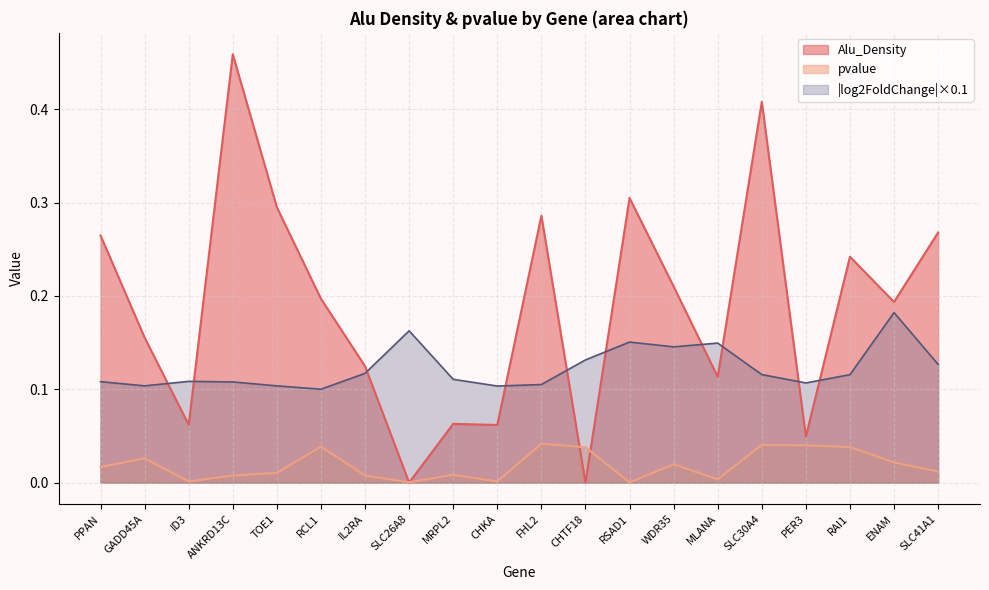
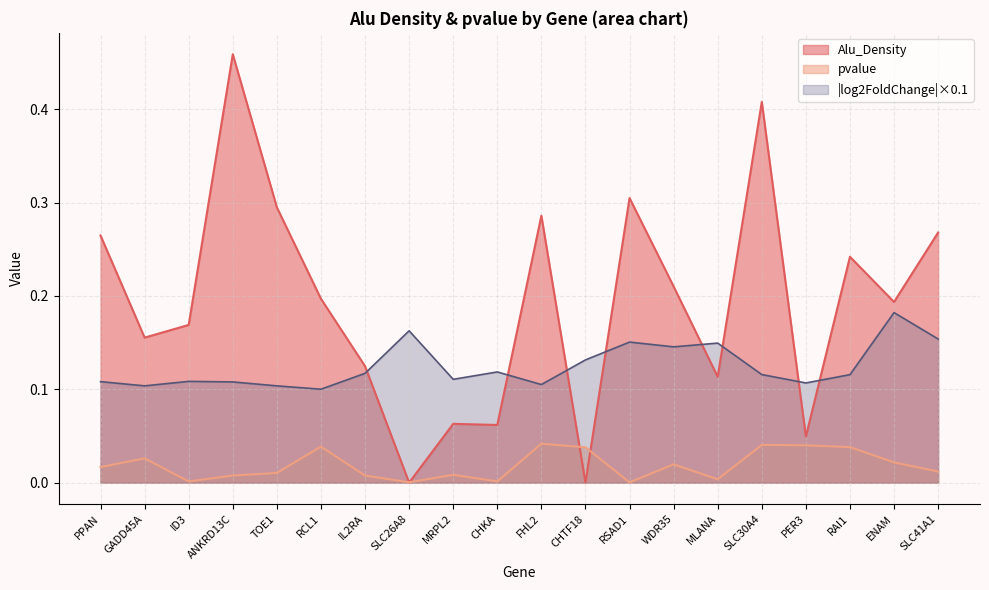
Alu_Density, ID3: 0.06 -> 0.17
|log2FoldChange|×0.1, CHKA: 0.10 -> 0.12
|log2FoldChange|×0.1, SLC41A1: 0.13 -> 0.15
